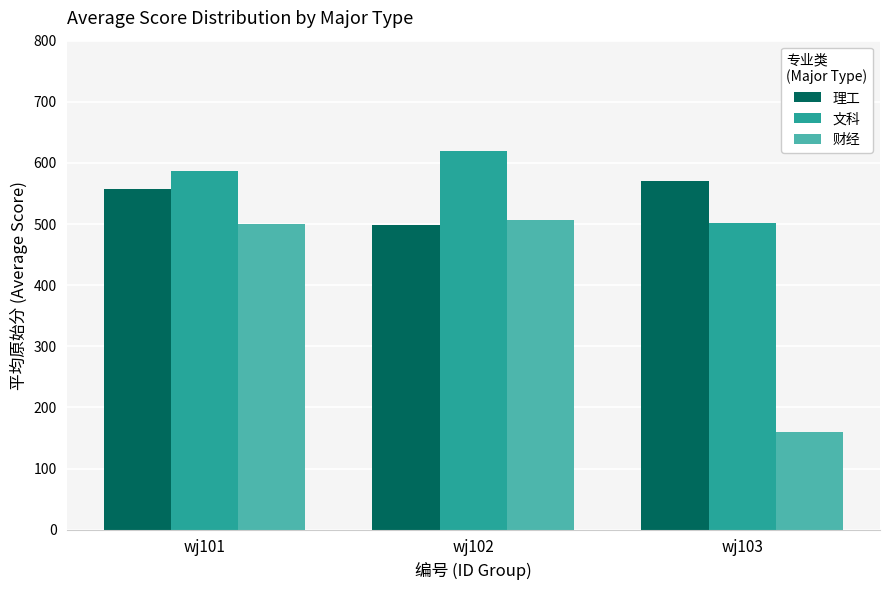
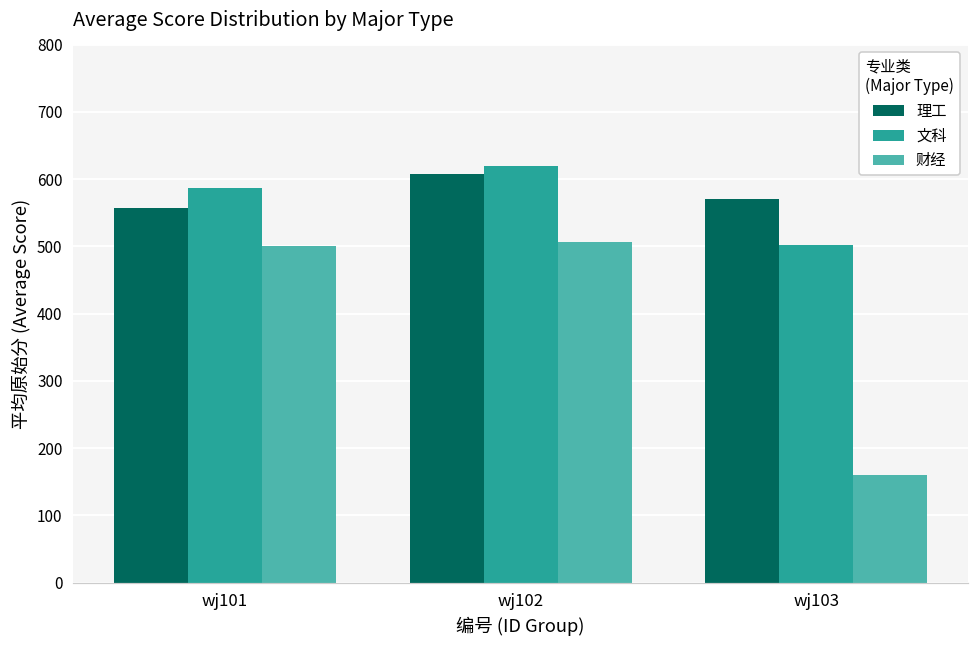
理工, wj102: 500 -> 610
